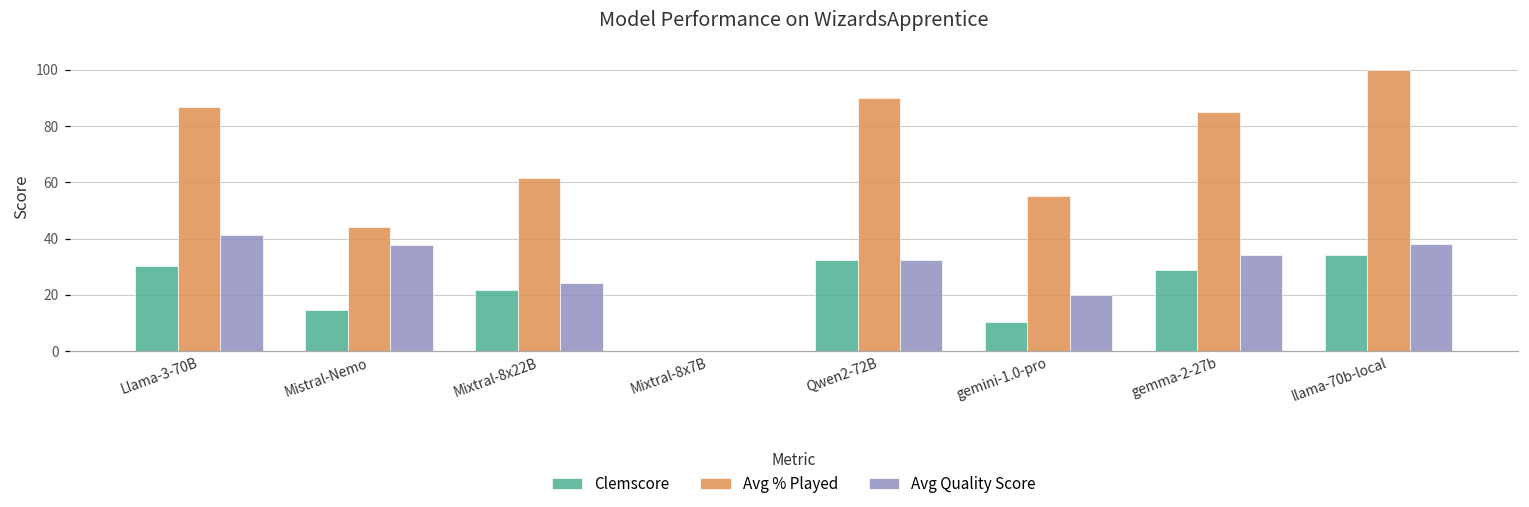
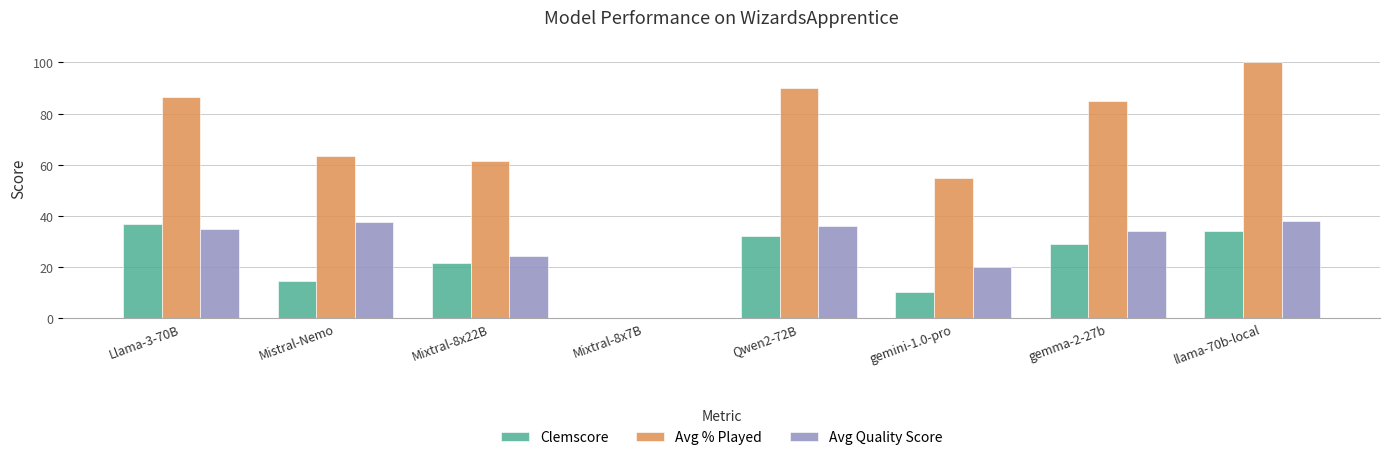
Clemscore, Llama-3-70B: 30 -> 37
Avg Quality Score, Llama-3-70B: 41 -> 35
Avg % Played, Mistral-Nemo: 44 -> 63
Avg Quality Score, Qwen2-72B: 32 -> 36
